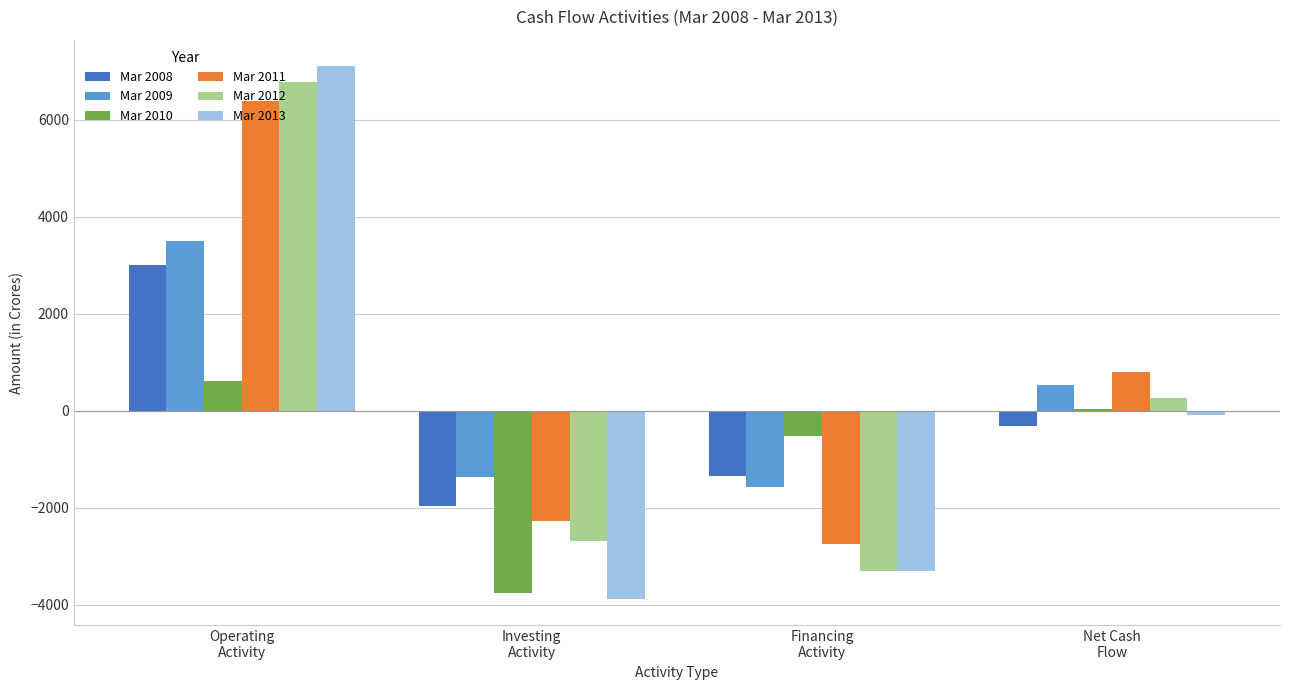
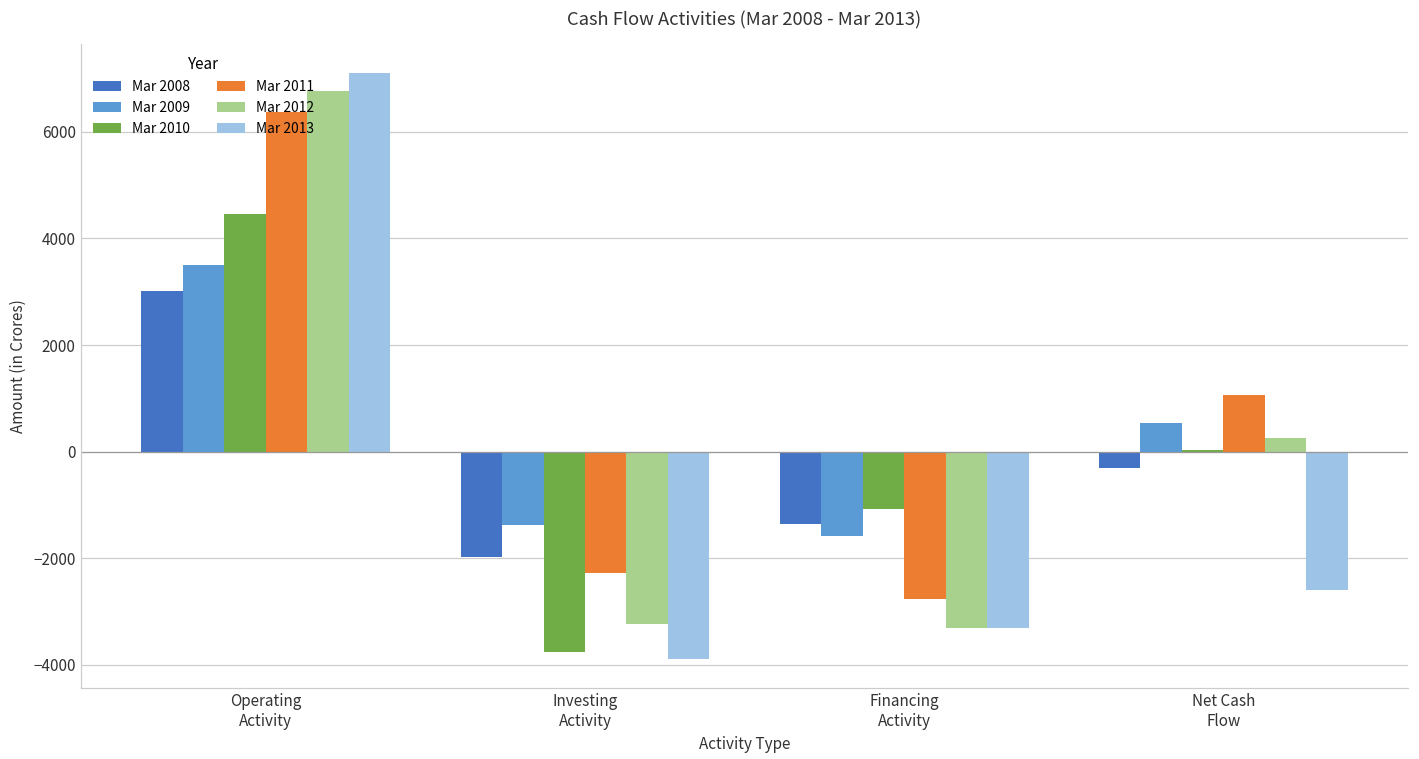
Mar 2010, Operating Activity: 600 -> 4500
Mar 2012, Investing Activity: -2700 -> -3200
Mar 2010, Financing Activity: -500 -> -1100
Mar 2011, Net Cash Flow: 800 -> 1100
Mar 2013, Net Cash Flow: -100 -> -2600
